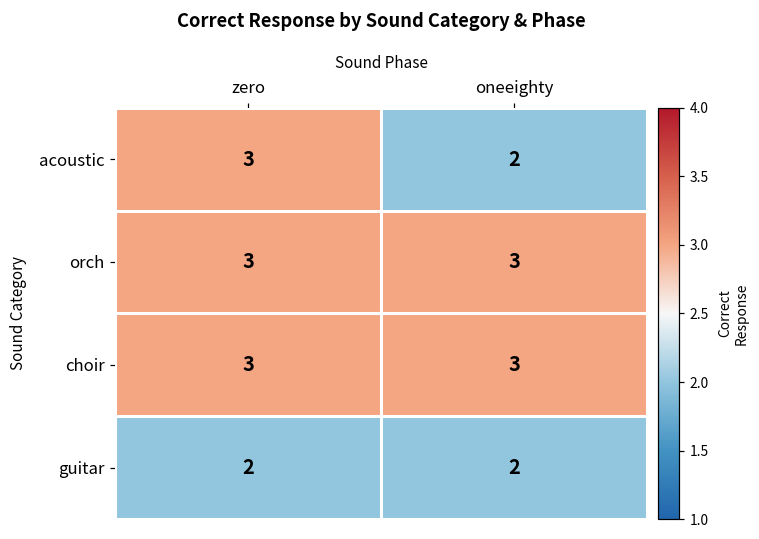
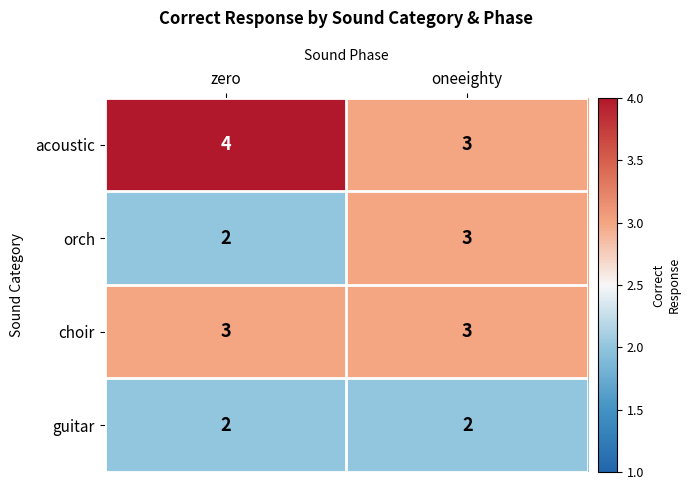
acoustic, zero: 3 -> 4
acoustic, oneeighty: 2 -> 3
orch, zero: 3 -> 2
